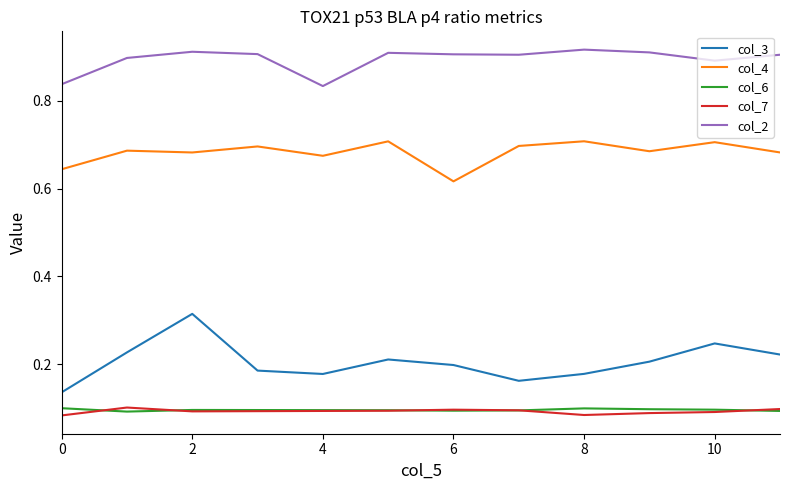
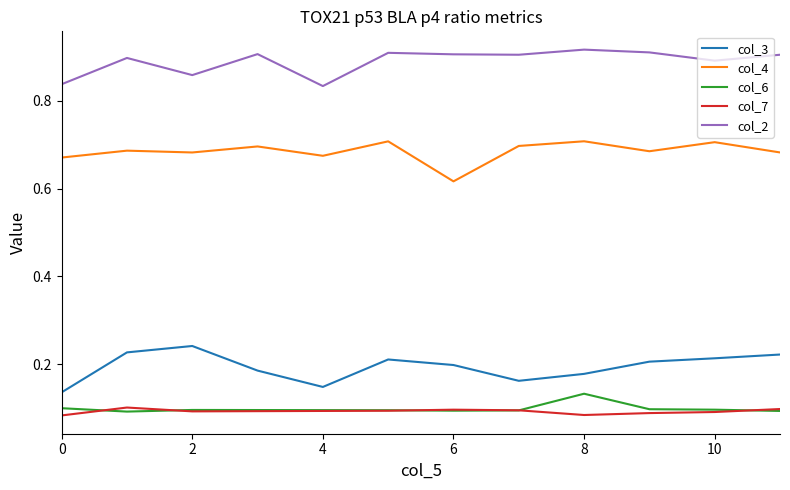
col_4, 0: 0.64 -> 0.67
col_3, 2: 0.31 -> 0.24
col_2, 2: 0.91 -> 0.86
col_3, 4: 0.18 -> 0.15
col_6, 8: 0.10 -> 0.13
col_3, 10: 0.25 -> 0.21
